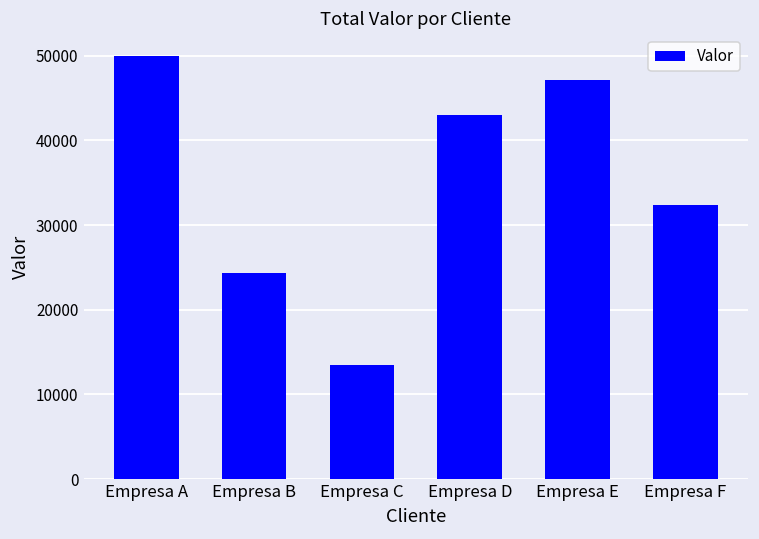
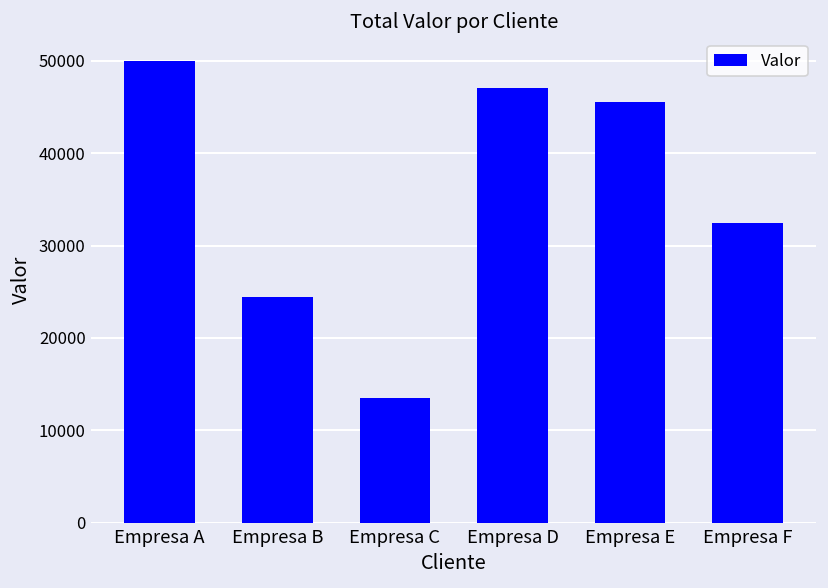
Empresa D: 43000 -> 47000
Empresa E: 47000 -> 46000
